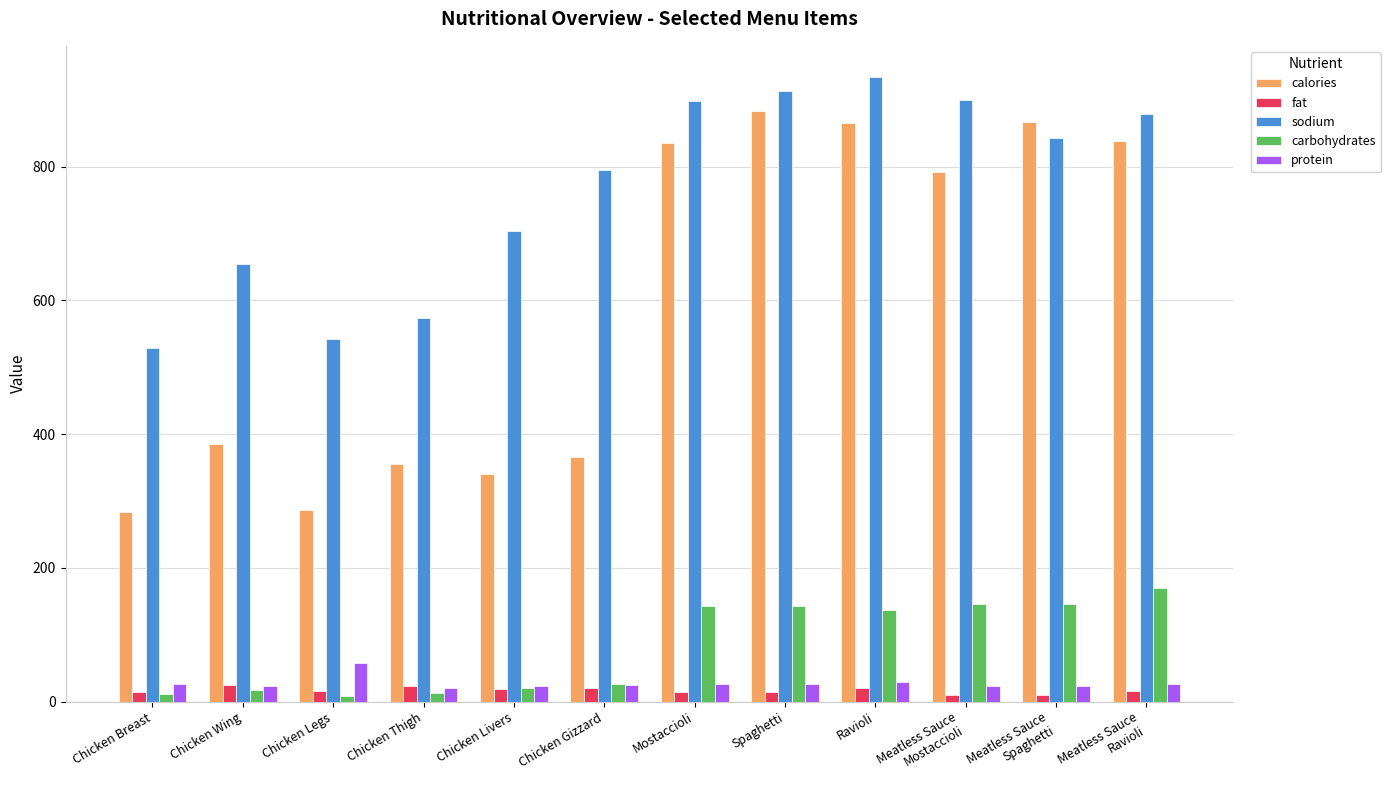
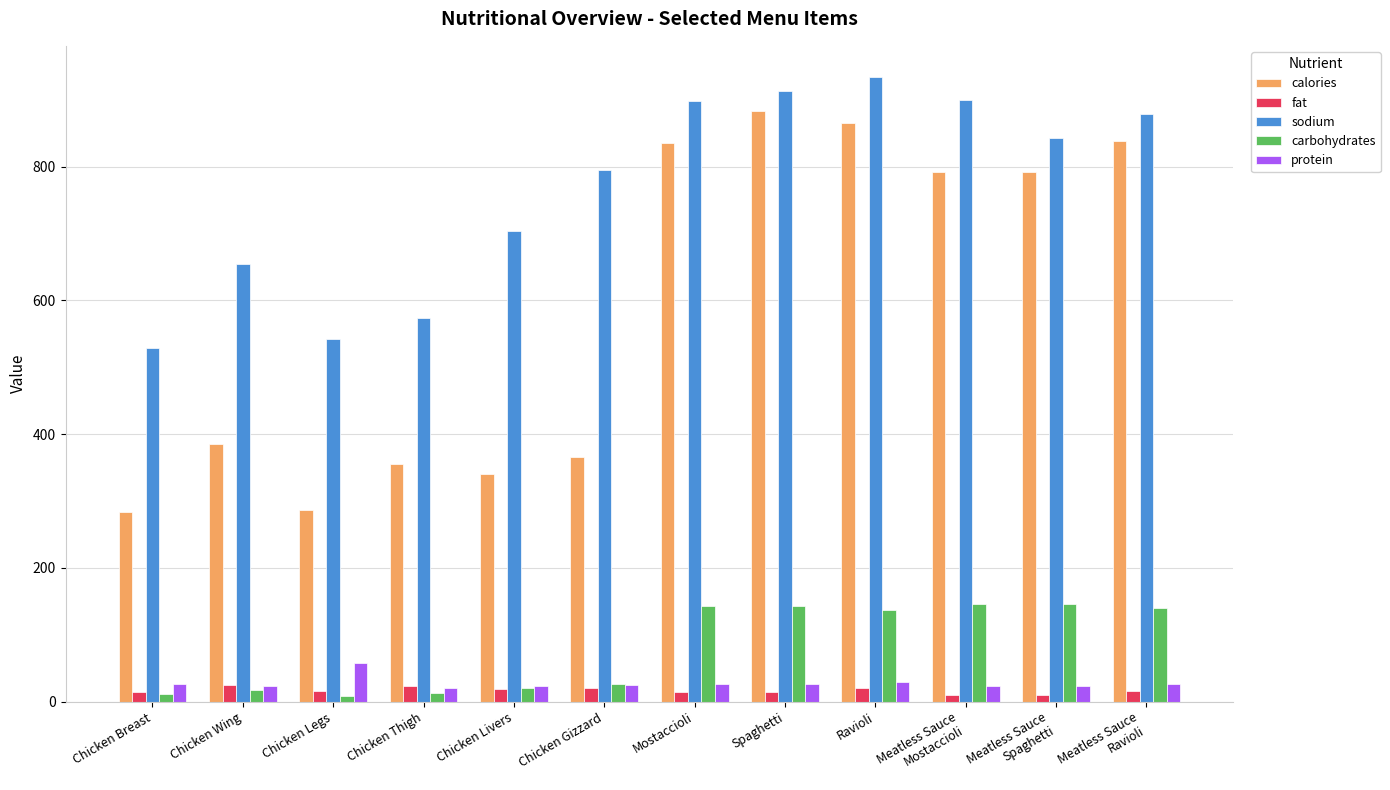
calories, Meatless Sauce Spaghetti: 870 -> 790
carbohydrates, Meatless Sauce Ravioli: 170 -> 140
